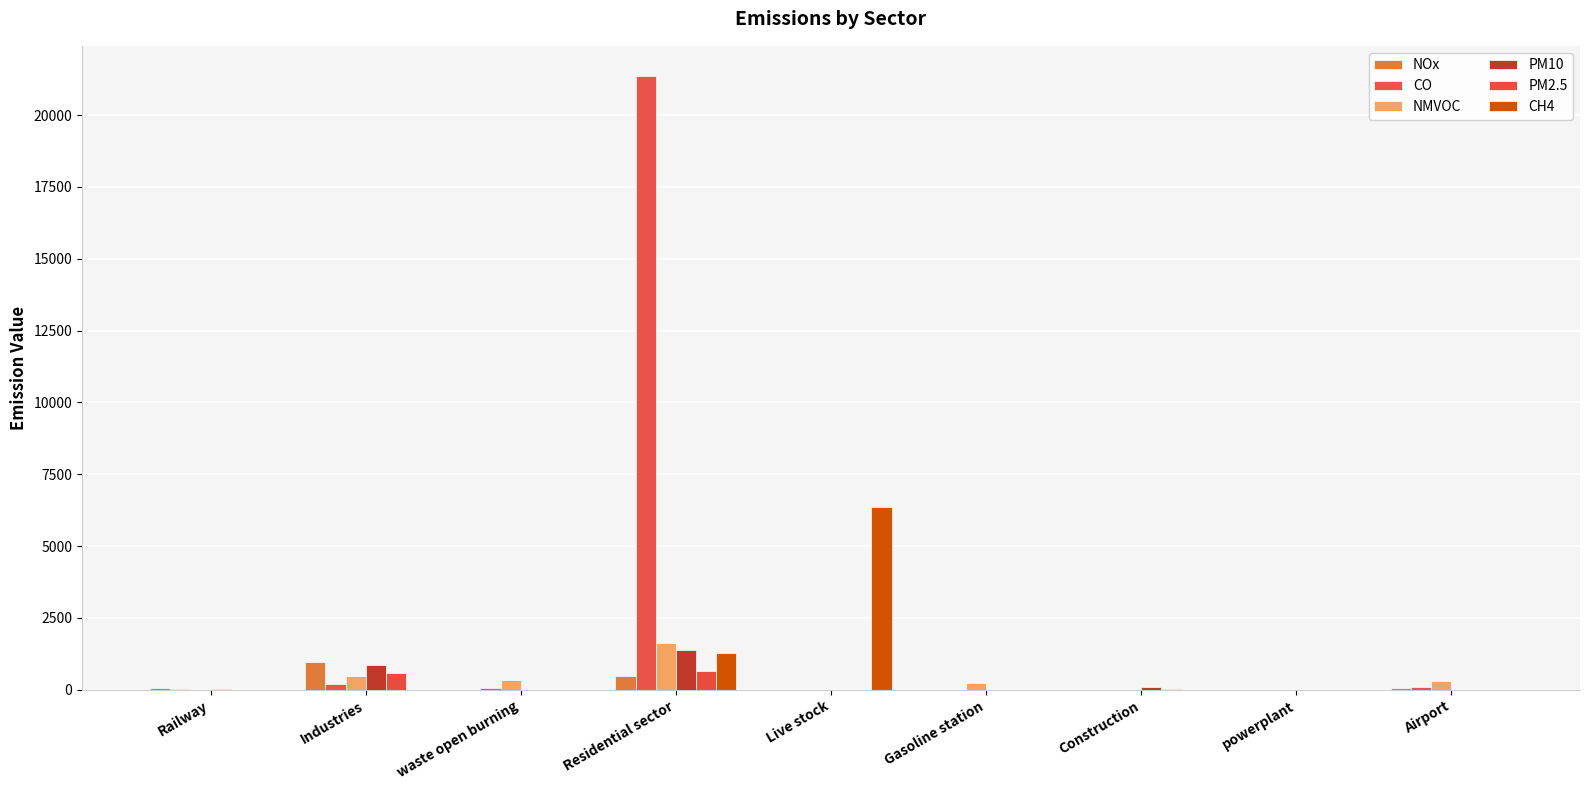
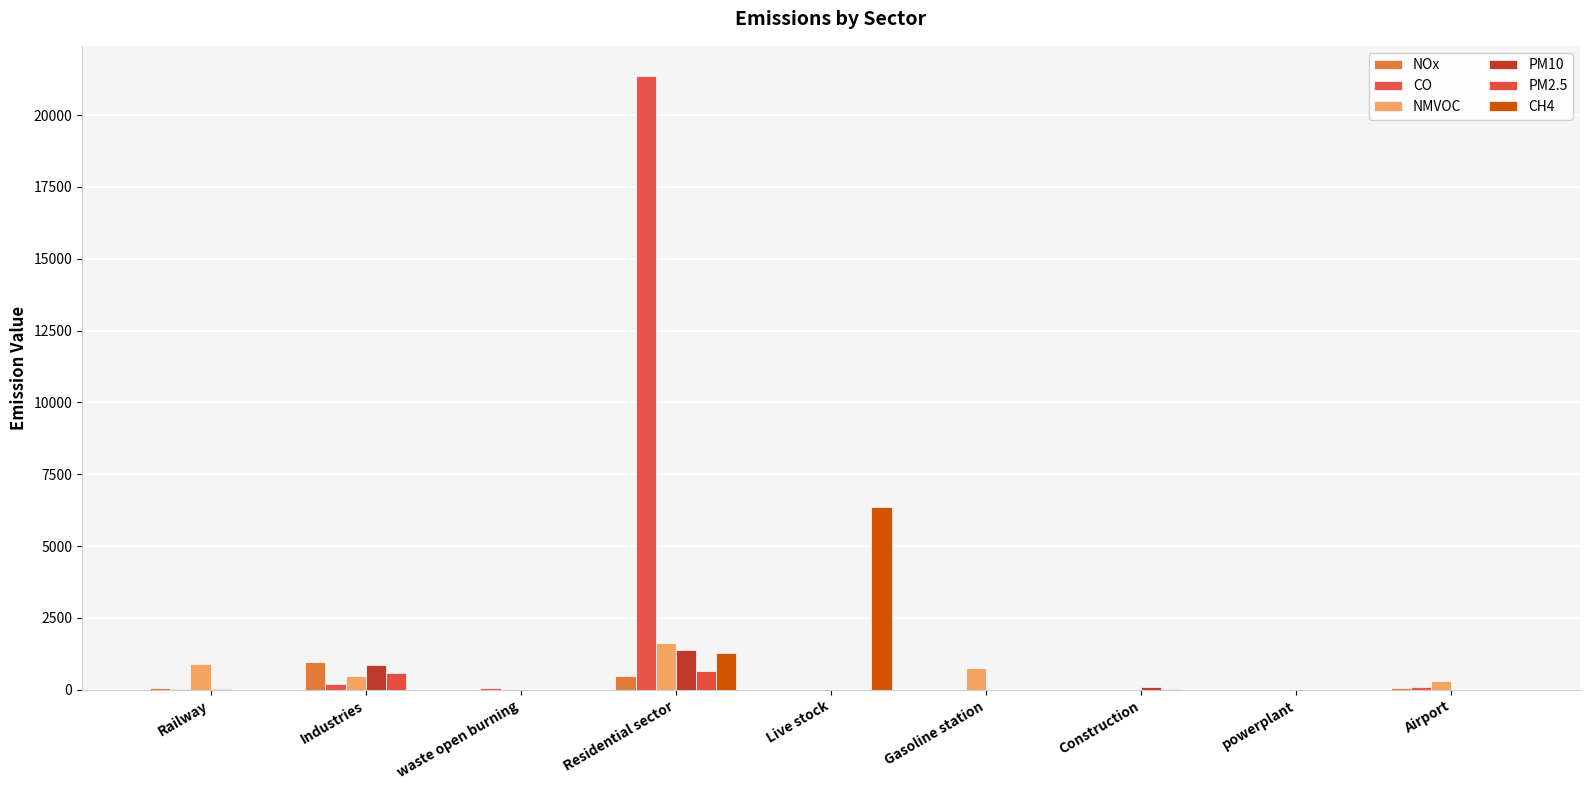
NMVOC, Railway: 0 -> 900
NMVOC, waste open burning: 300 -> 0
NMVOC, Gasoline station: 200 -> 700
